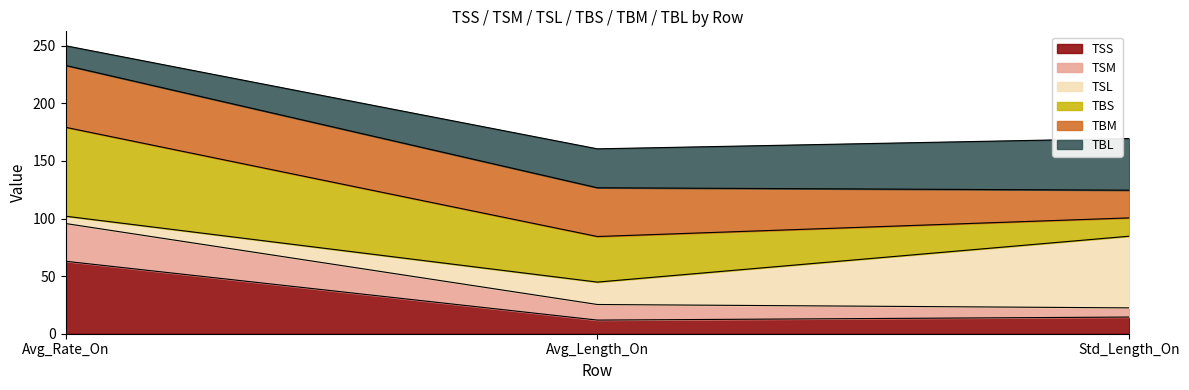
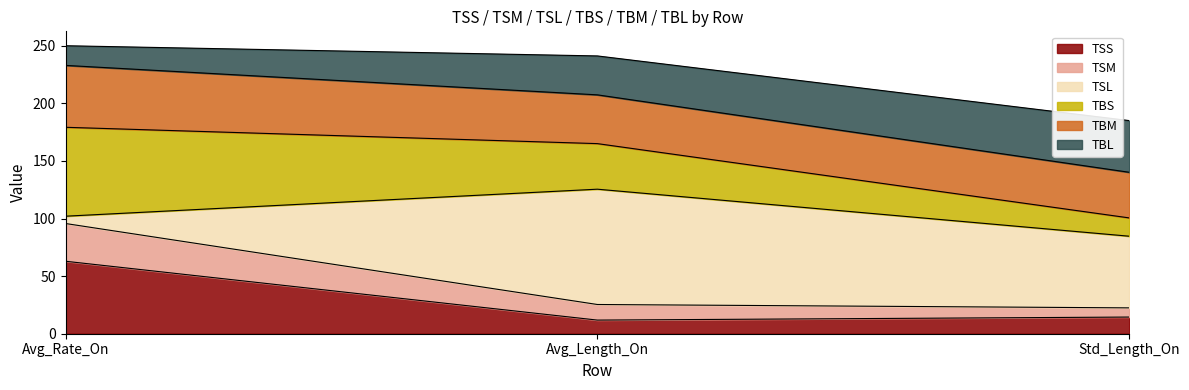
TSL, Avg_Length_On: 19 -> 100
TBM, Std_Length_On: 24 -> 40
